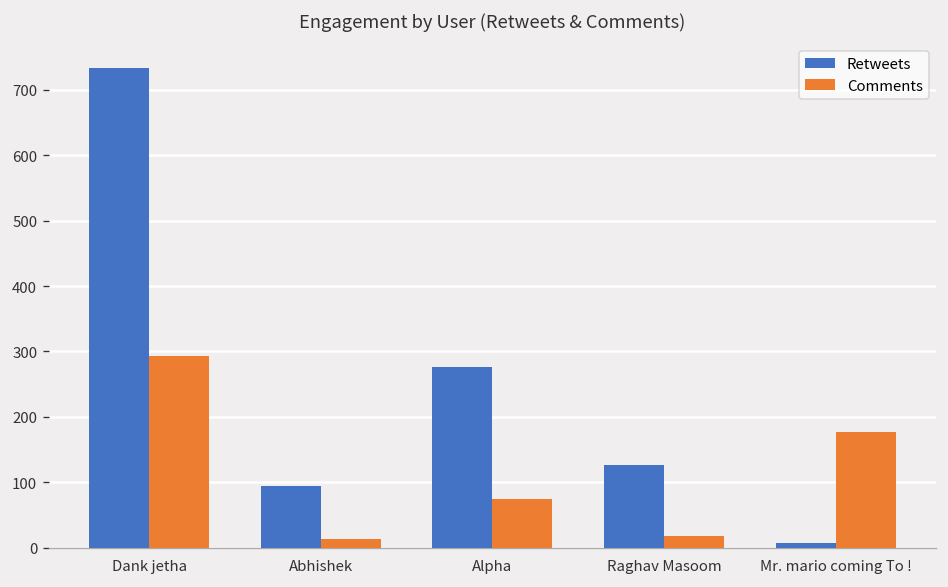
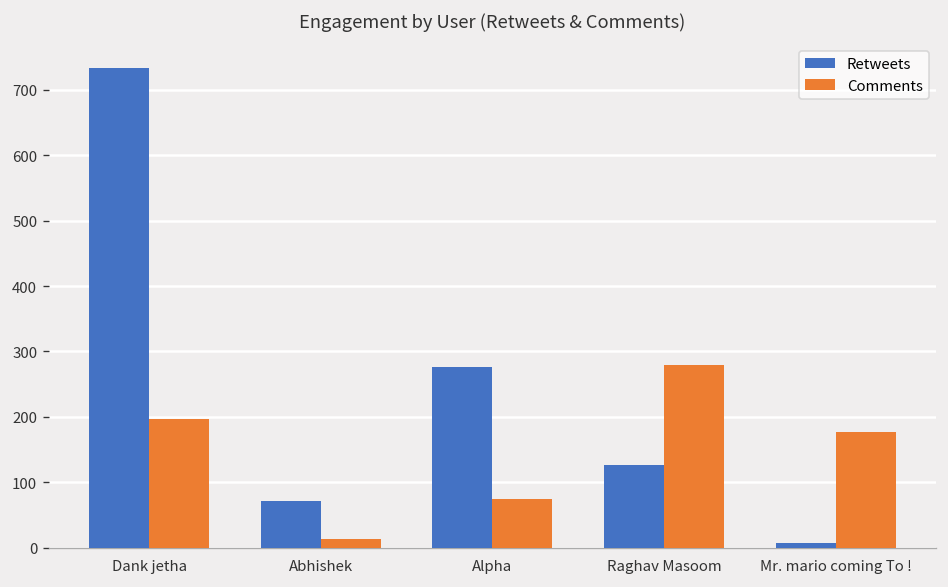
Comments, Dank jetha: 290 -> 200
Retweets, Abhishek: 100 -> 70
Comments, Raghav Masoom: 20 -> 280
